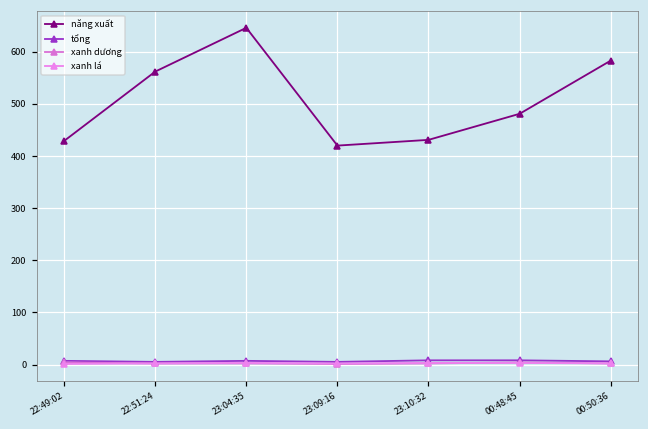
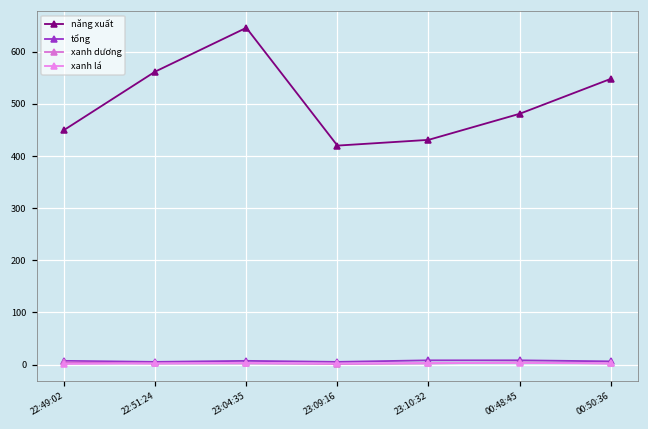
năng xuất, 22:49:02: 430 -> 450
năng xuất, 00:50:36: 580 -> 550
